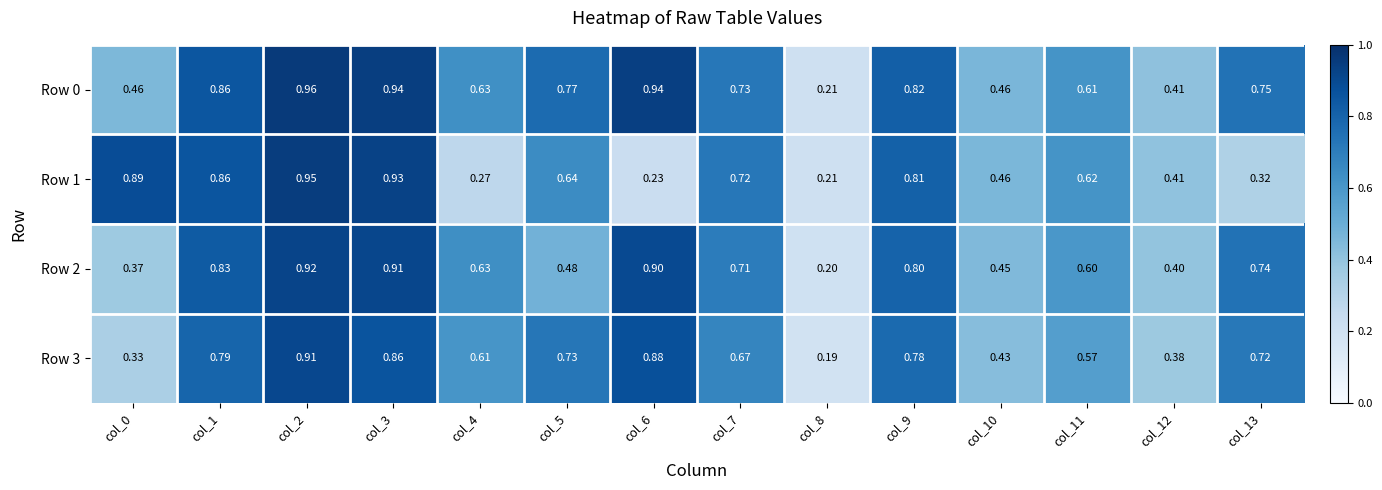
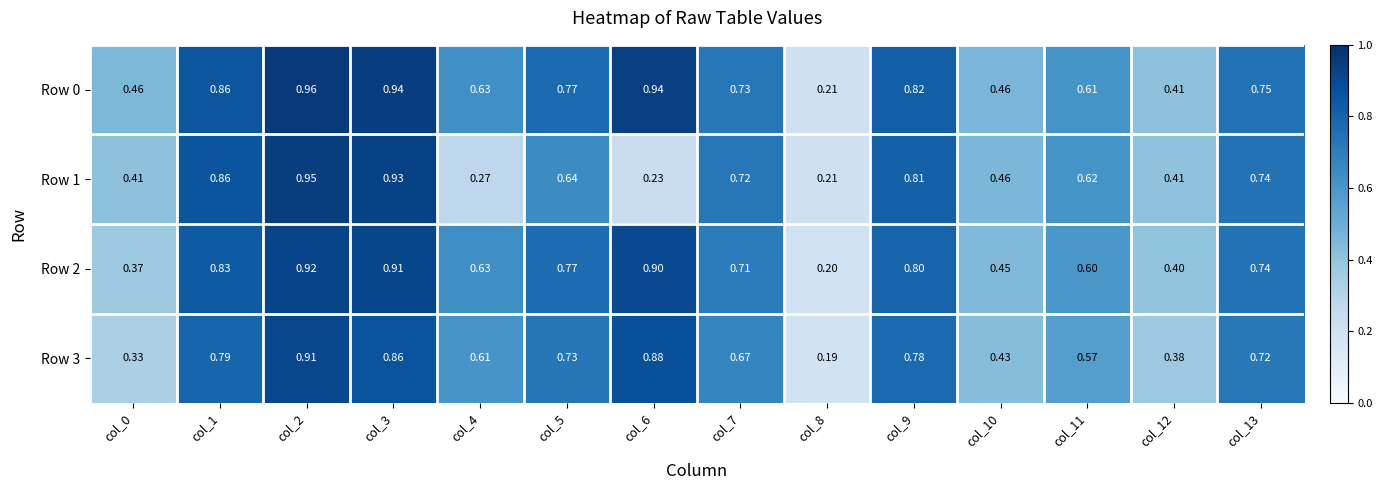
Row 1, col_0: 0.89 -> 0.41
Row 1, col_13: 0.32 -> 0.74
Row 2, col_5: 0.48 -> 0.77
